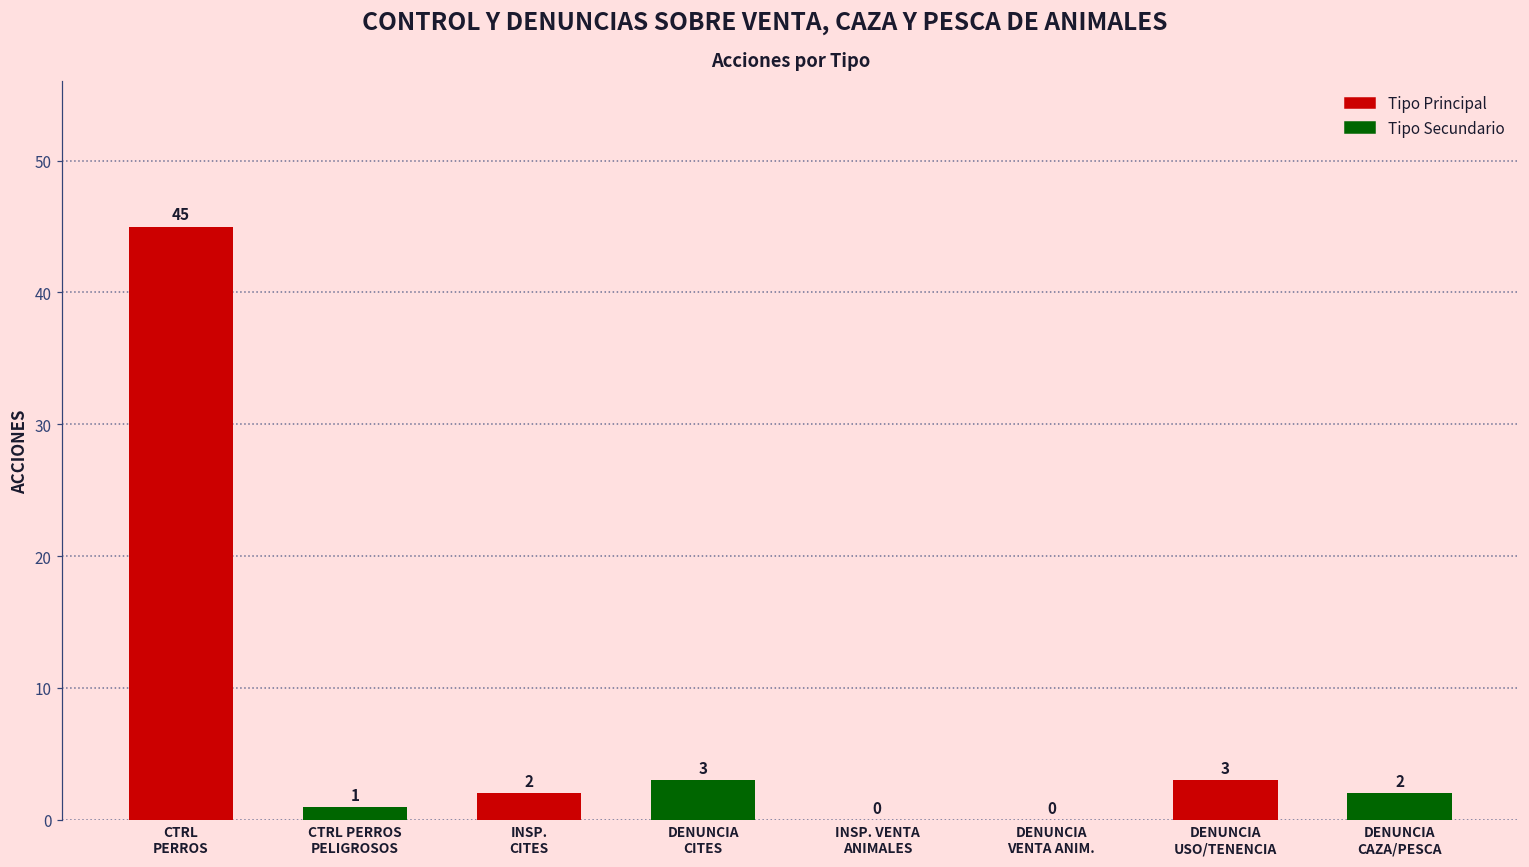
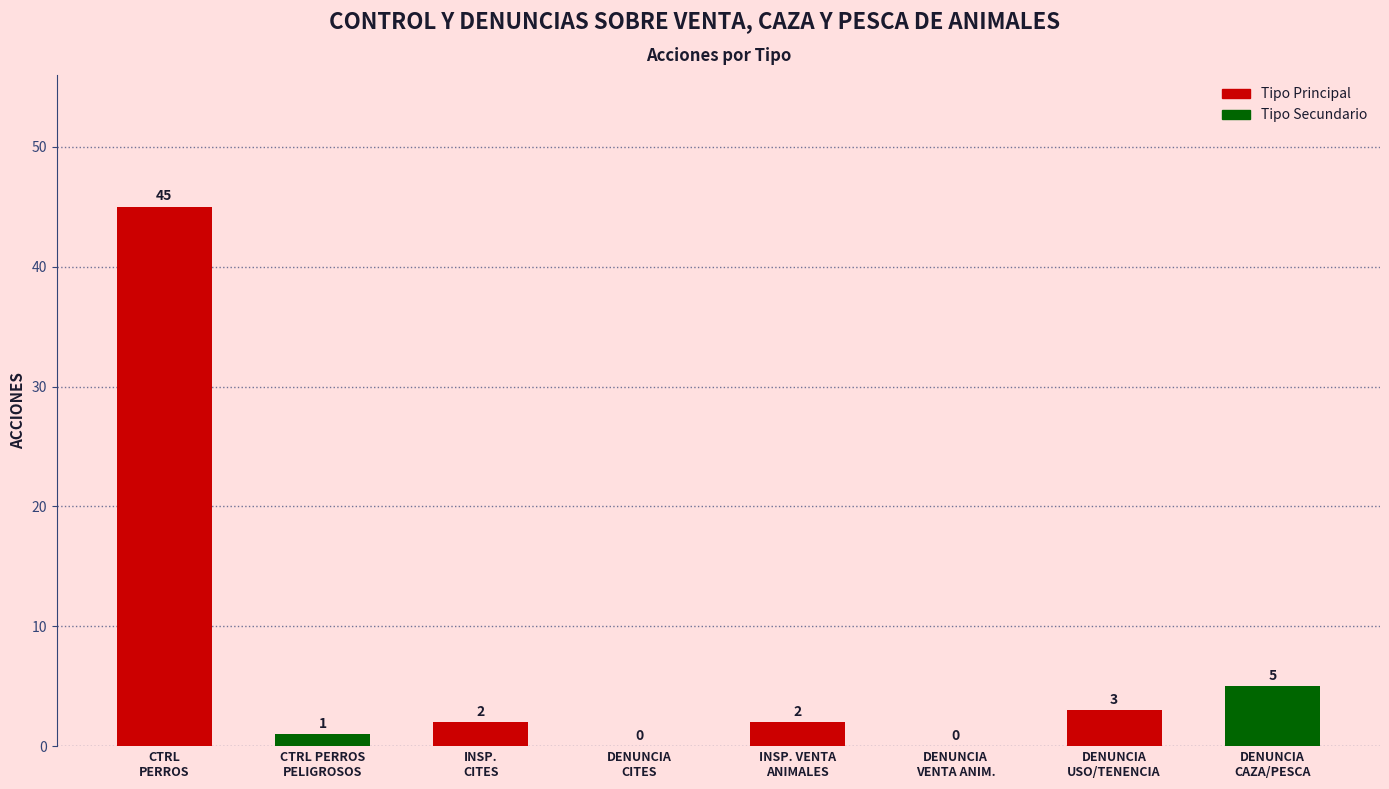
DENUNCIA CITES: 3 -> 0
INSP. VENTA ANIMALES: 0 -> 2
DENUNCIA CAZA/PESCA: 2 -> 5
